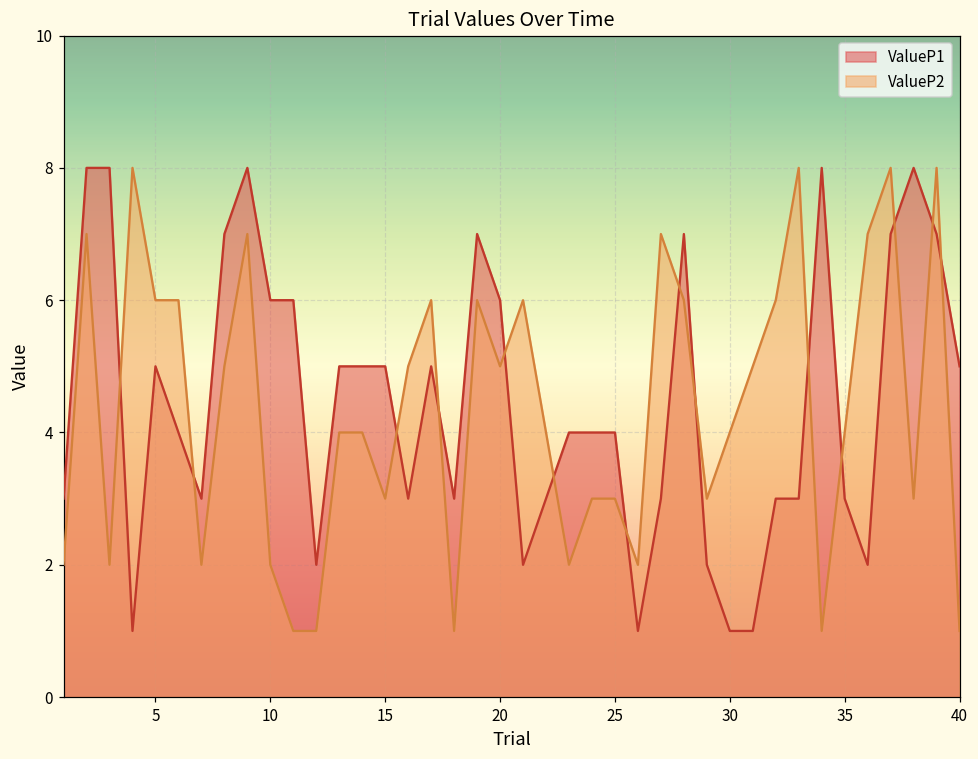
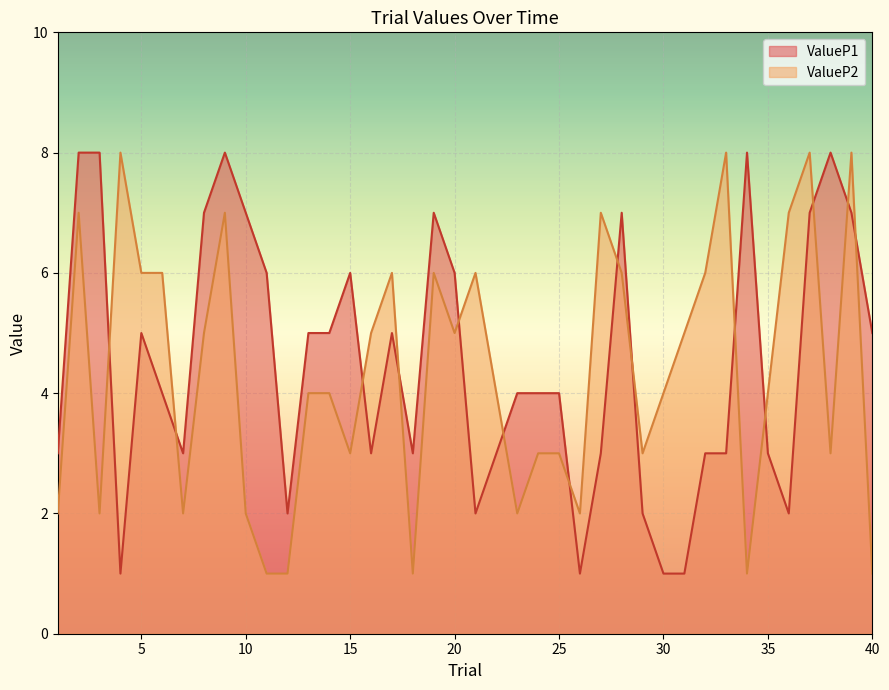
ValueP1, 10: 6 -> 7
ValueP1, 15: 5 -> 6
